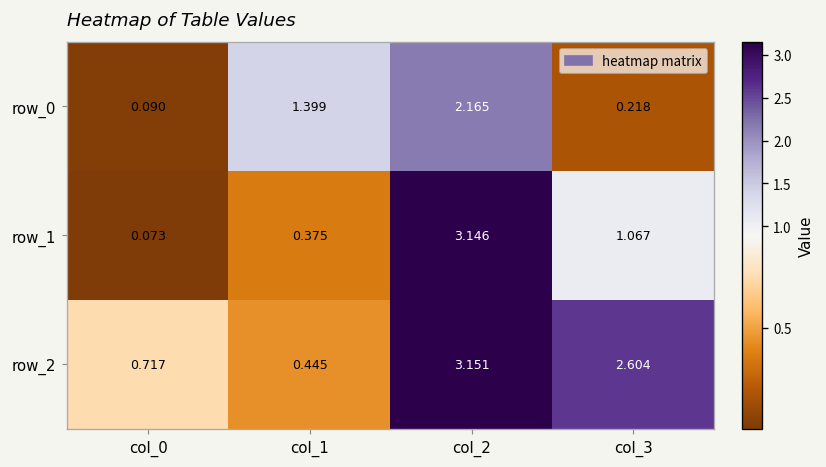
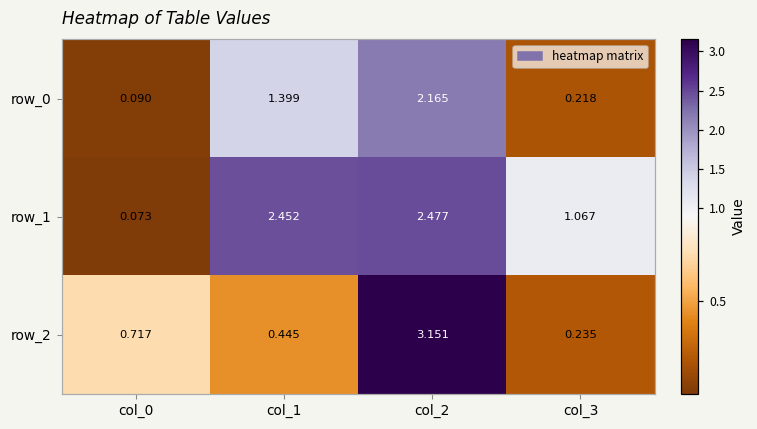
row_1, col_1: 0.375 -> 2.452
row_1, col_2: 3.146 -> 2.477
row_2, col_3: 2.604 -> 0.235
